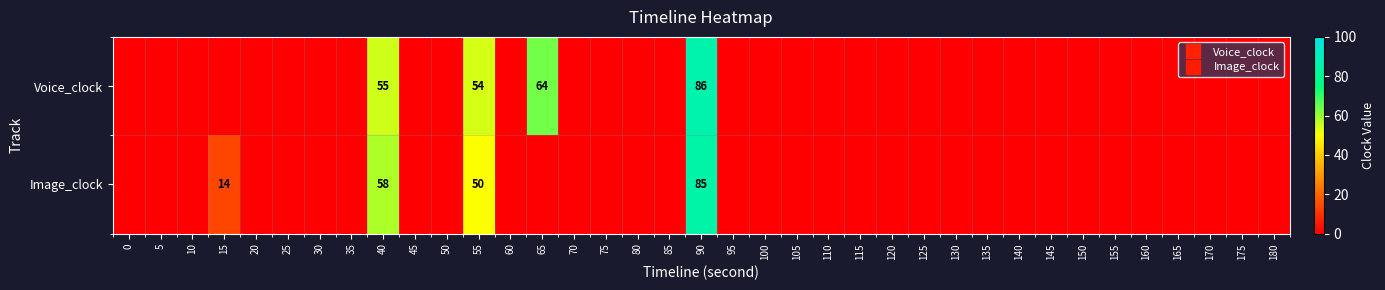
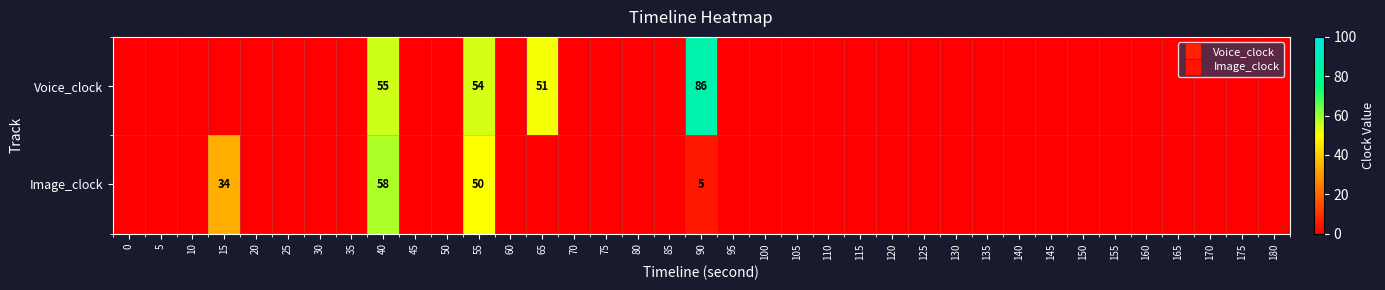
Voice_clock, 65: 64 -> 51
Image_clock, 15: 14 -> 34
Image_clock, 90: 85 -> 5
